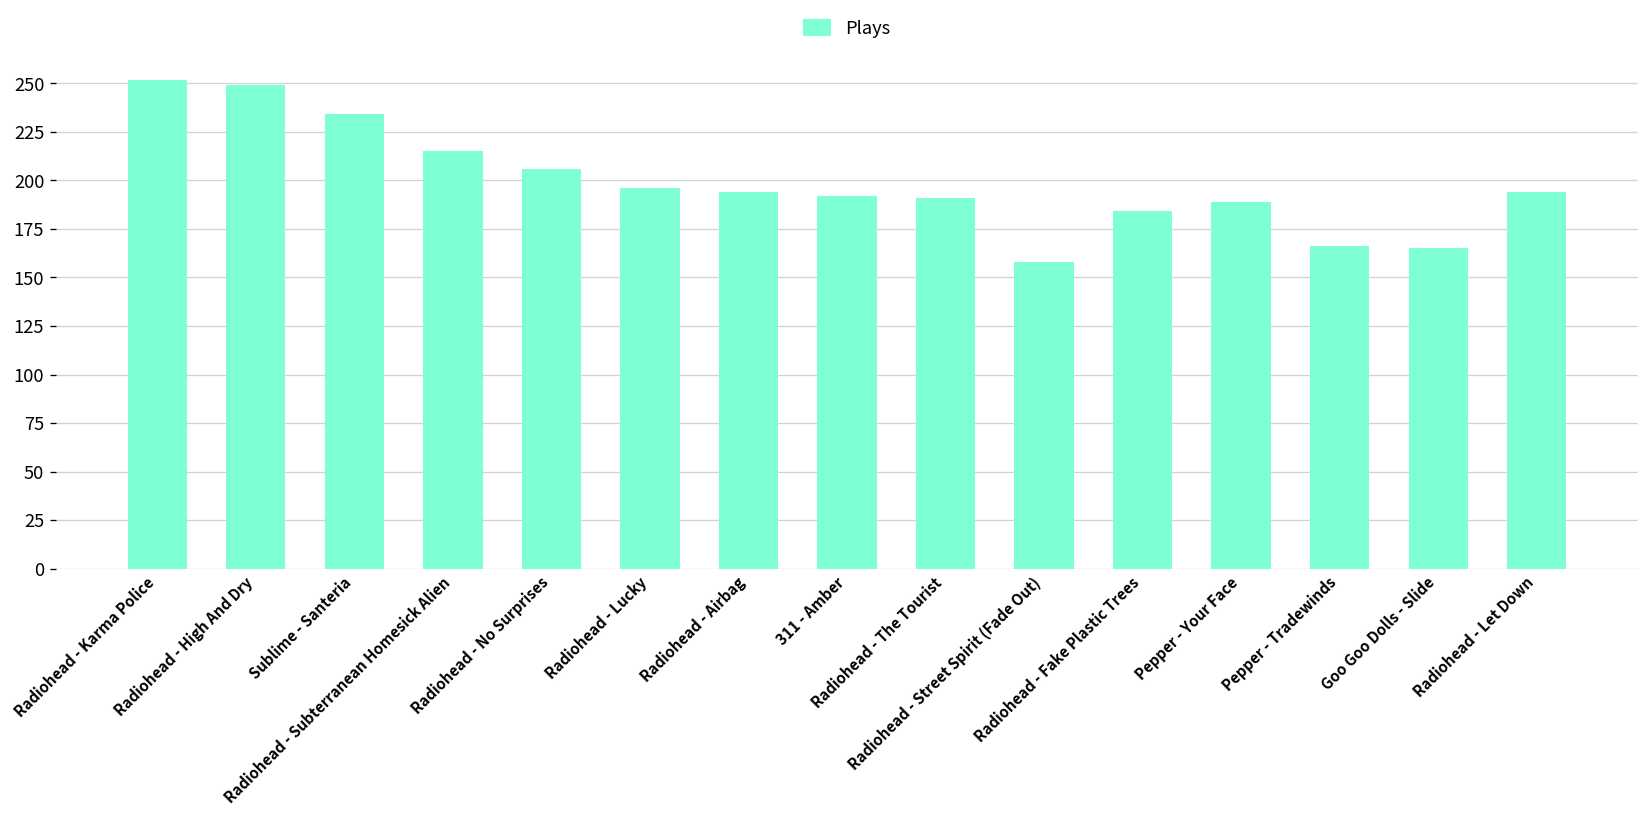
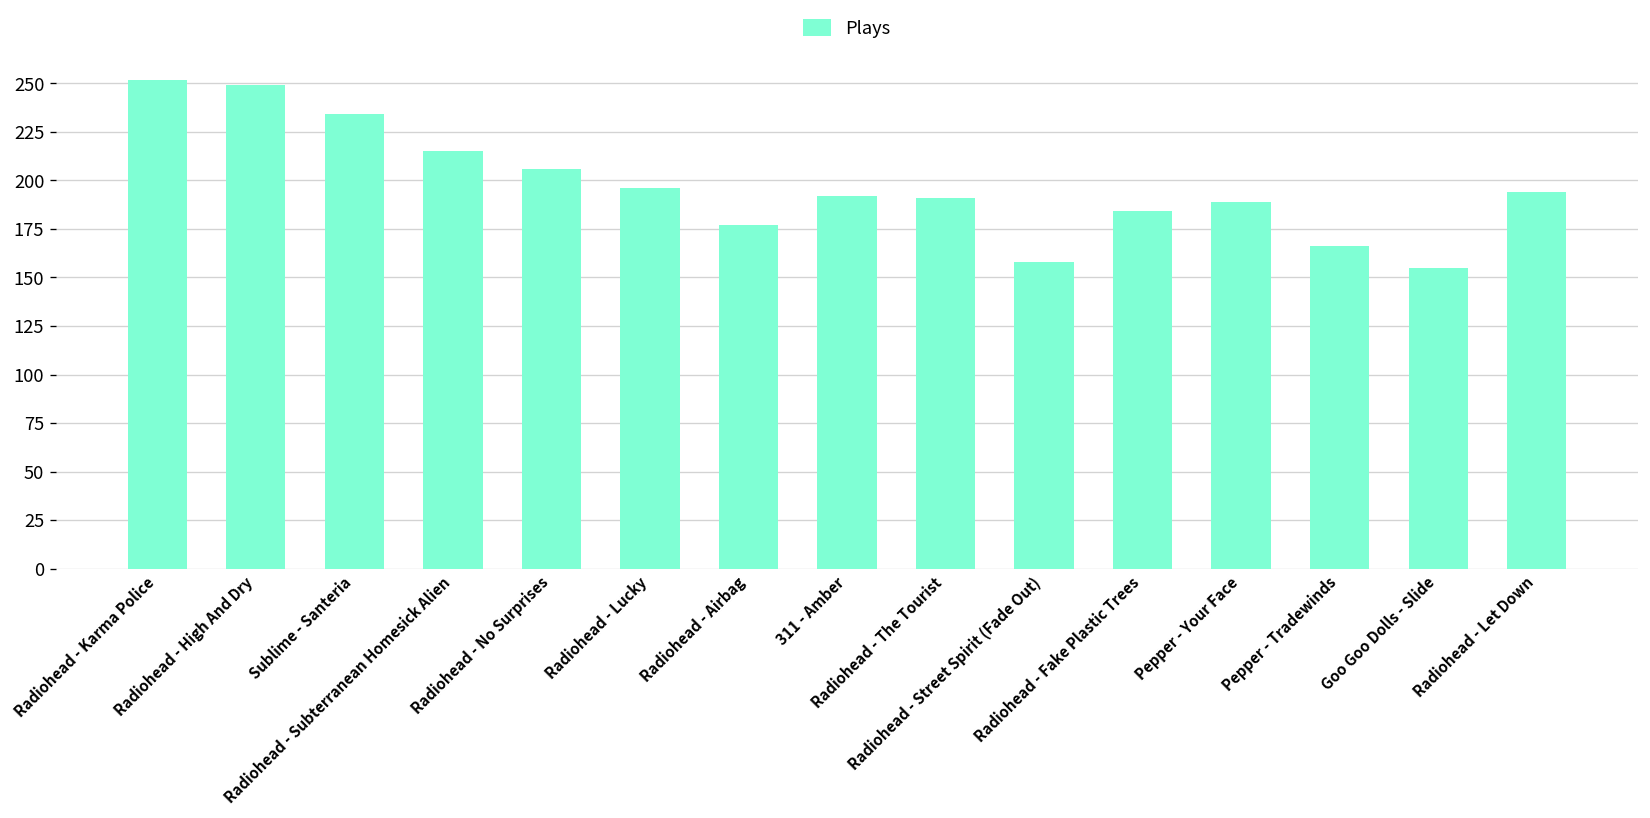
Radiohead - Airbag: 194 -> 177
Goo Goo Dolls - Slide: 165 -> 155
